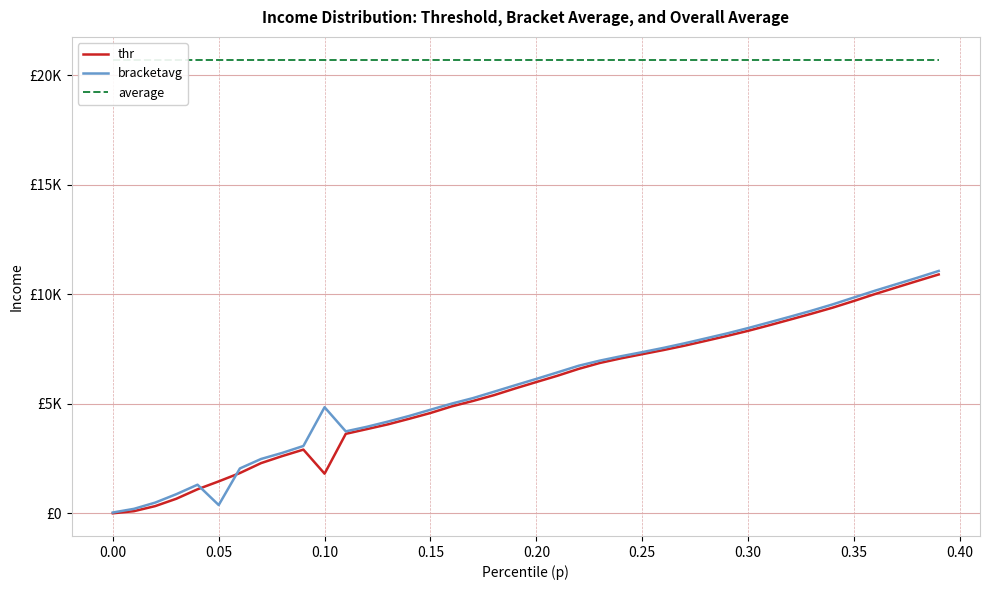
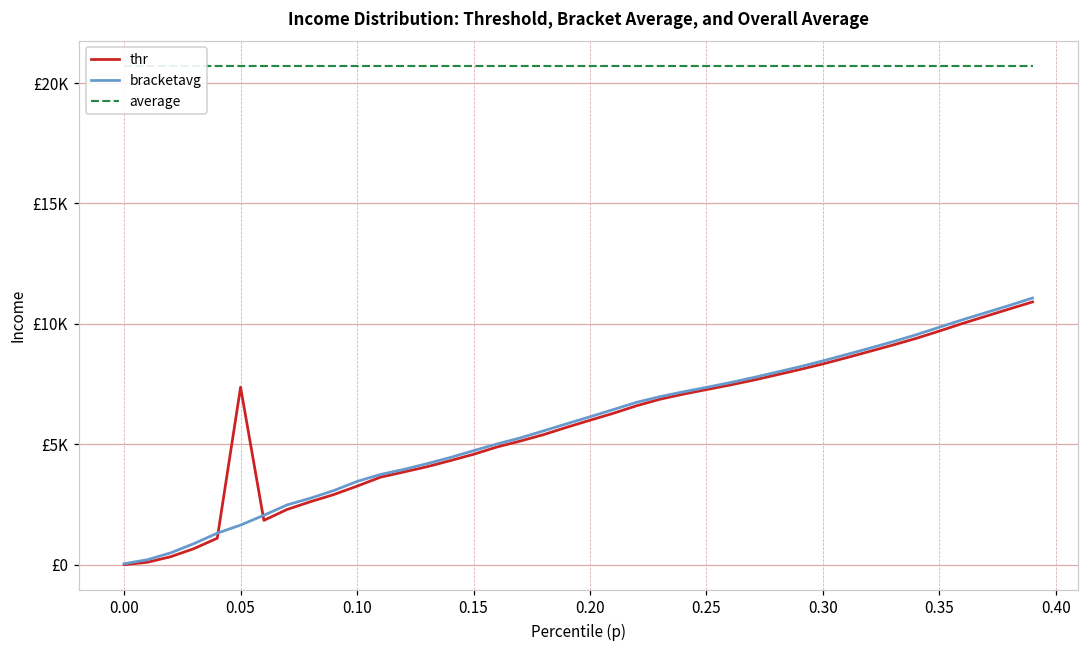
thr, 0.05: £1500 -> £7400
bracketavg, 0.05: £400 -> £1600
thr, 0.10: £1800 -> £3300
bracketavg, 0.10: £4800 -> £3500
